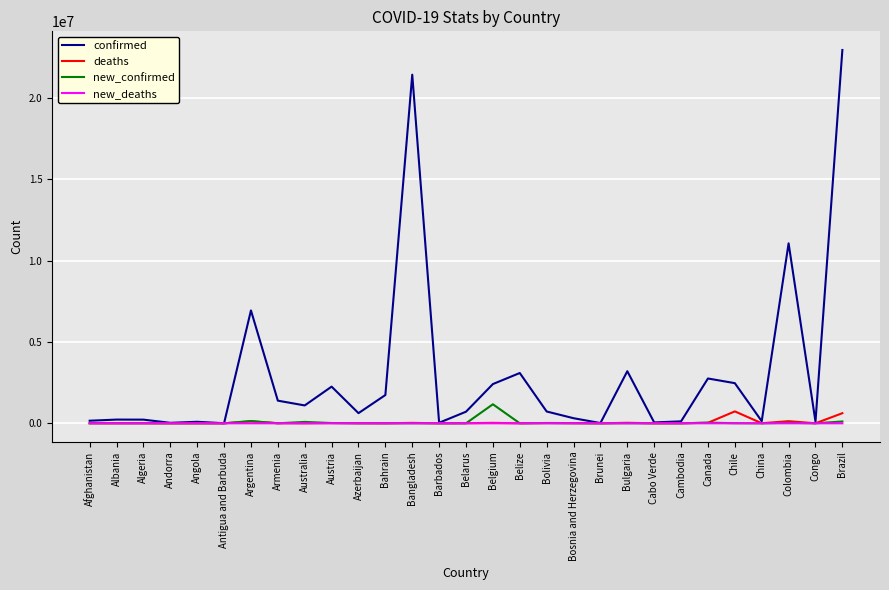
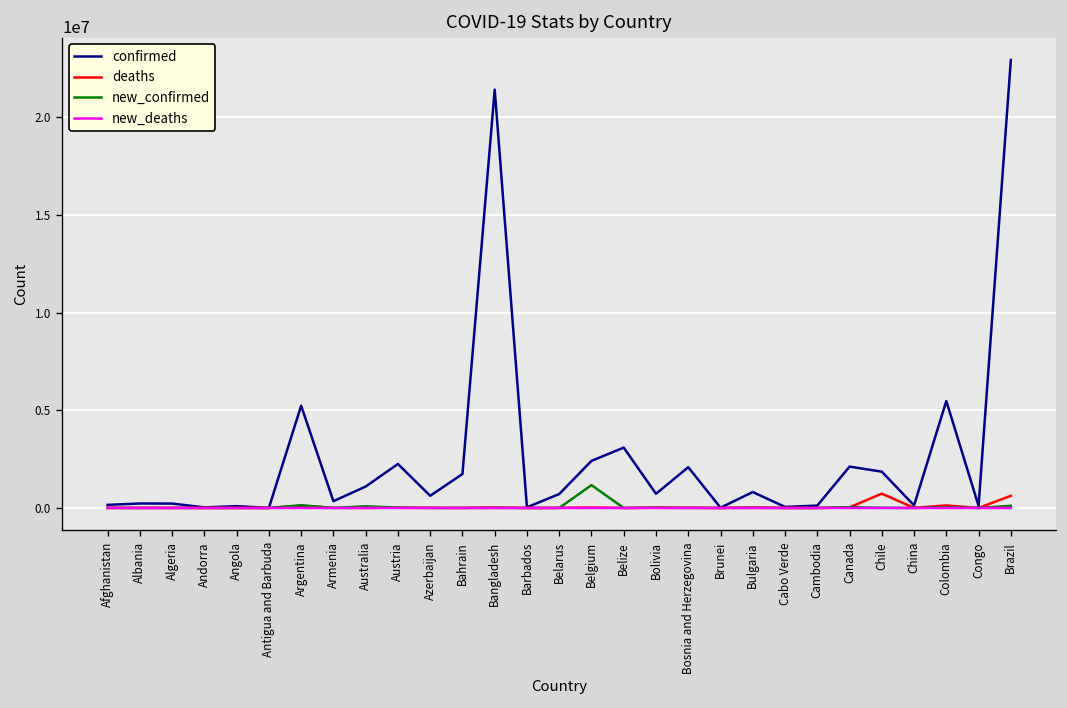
confirmed, Argentina: 6900000 -> 5200000
confirmed, Armenia: 1400000 -> 300000
confirmed, Bosnia and Herzegovina: 300000 -> 2100000
confirmed, Bulgaria: 3200000 -> 800000
confirmed, Canada: 2800000 -> 2100000
confirmed, Chile: 2500000 -> 1900000
confirmed, Colombia: 11100000 -> 5500000
